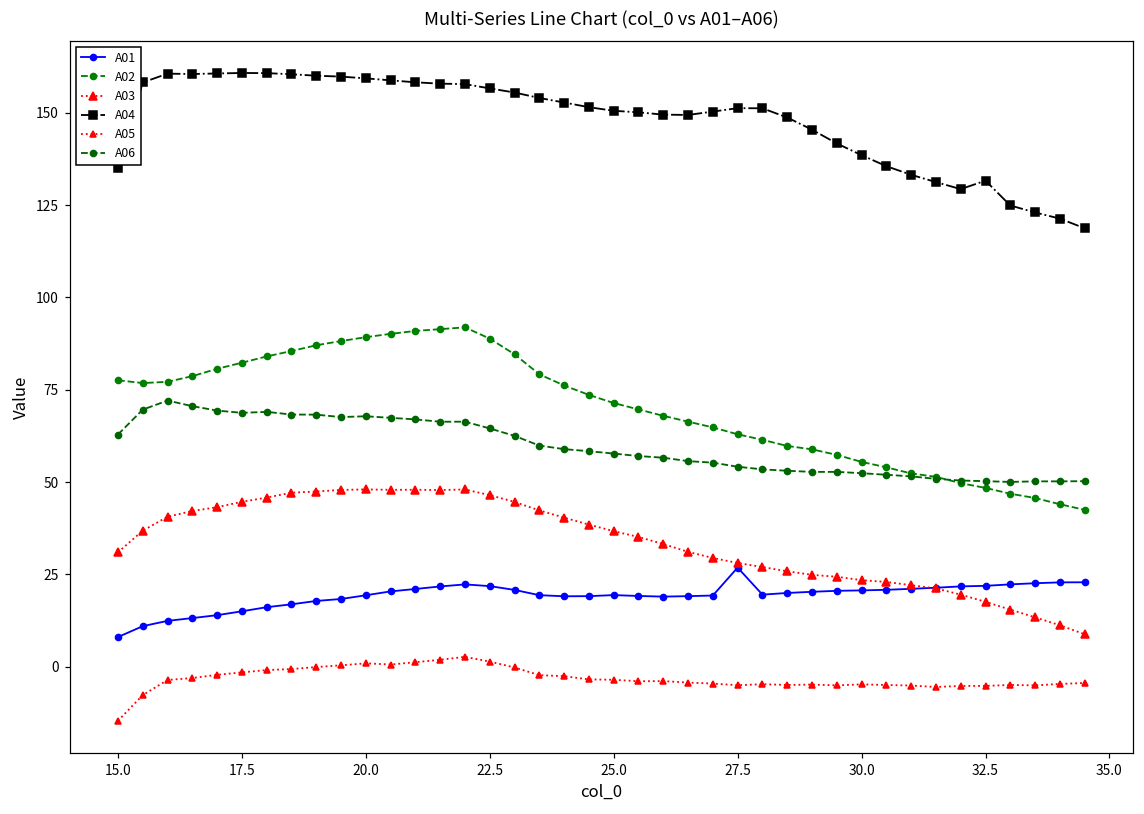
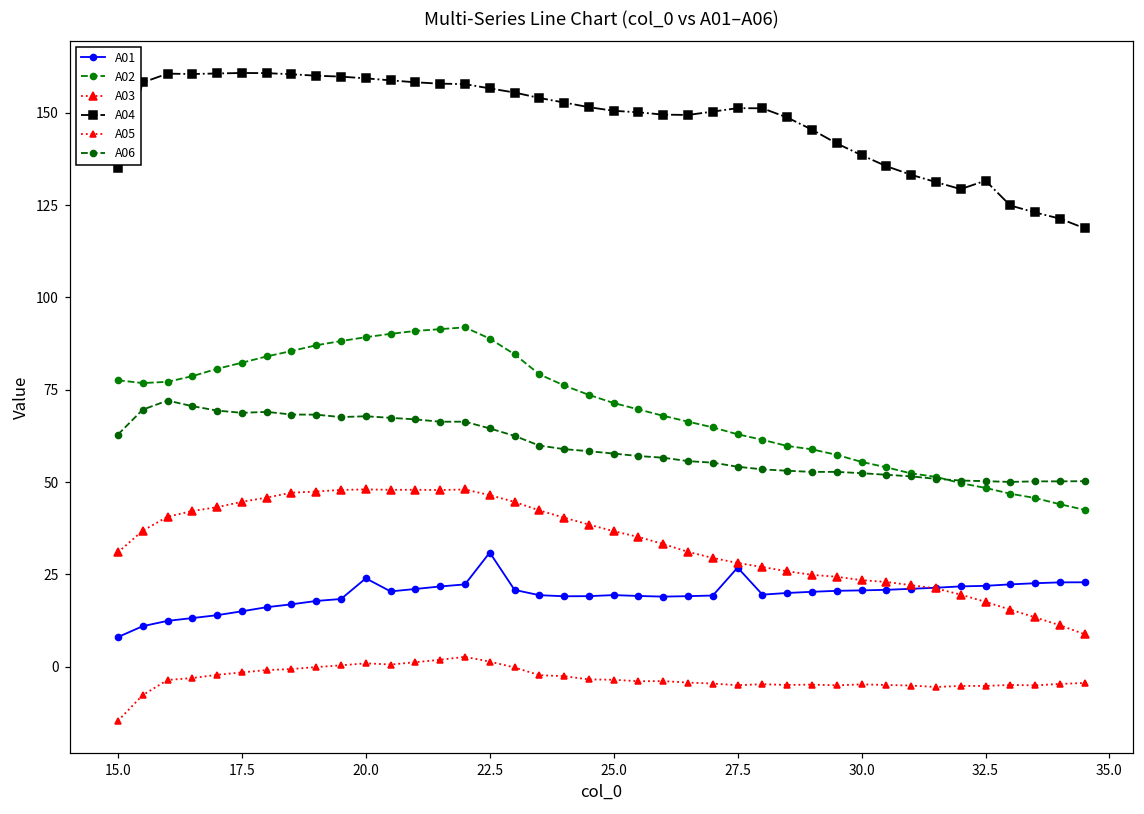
A01, 20.0: 19 -> 24
A01, 22.5: 22 -> 31
